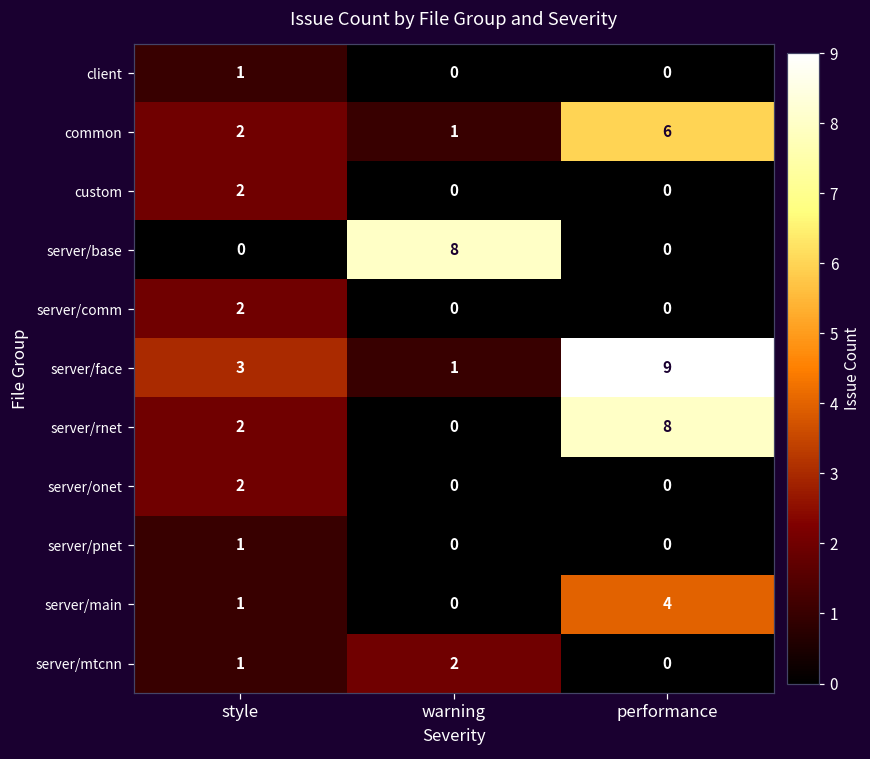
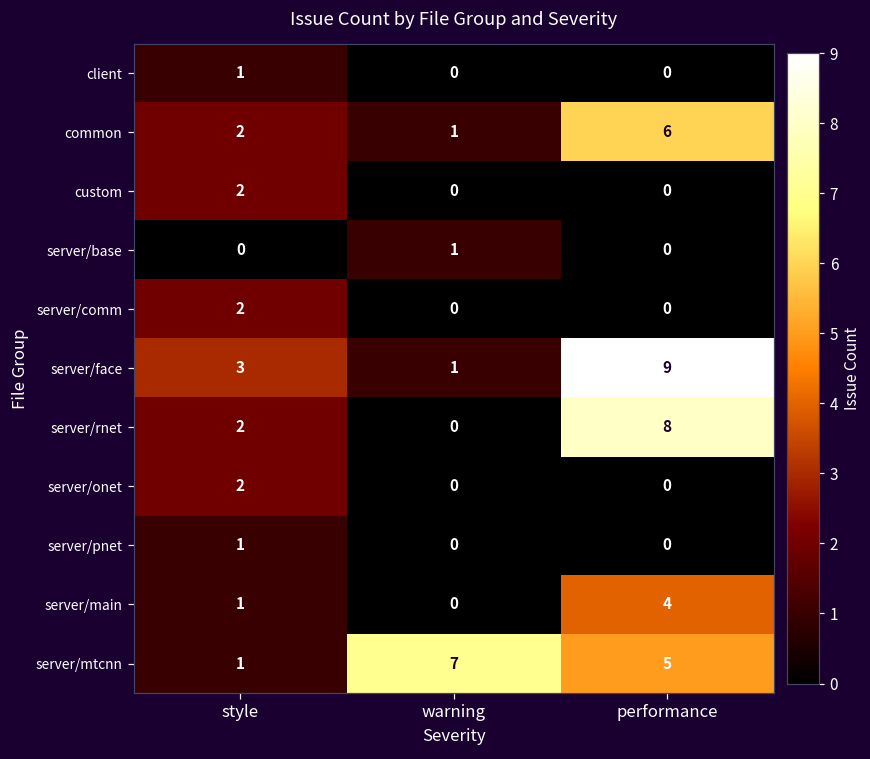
server/base, warning: 8 -> 1
server/mtcnn, warning: 2 -> 7
server/mtcnn, performance: 0 -> 5
